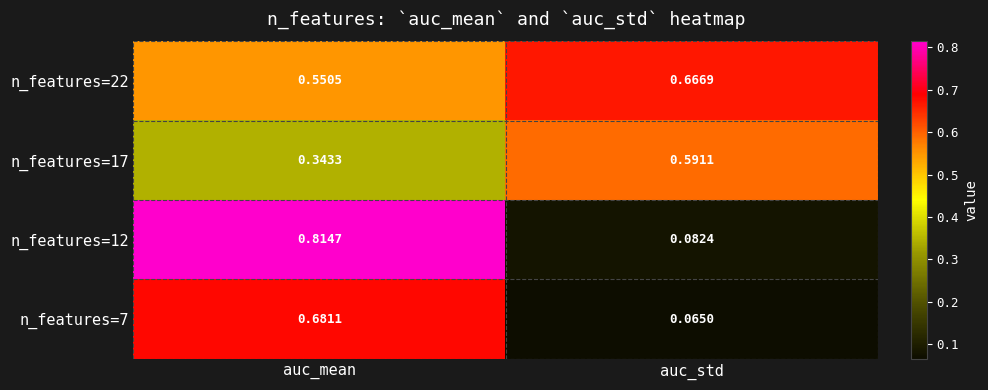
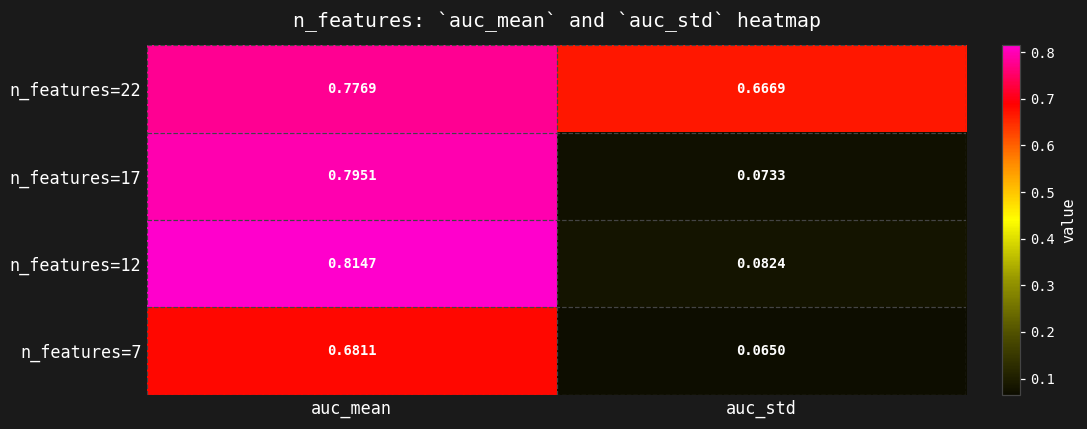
n_features=22, auc_mean: 0.5505 -> 0.7769
n_features=17, auc_mean: 0.3433 -> 0.7951
n_features=17, auc_std: 0.5911 -> 0.0733
